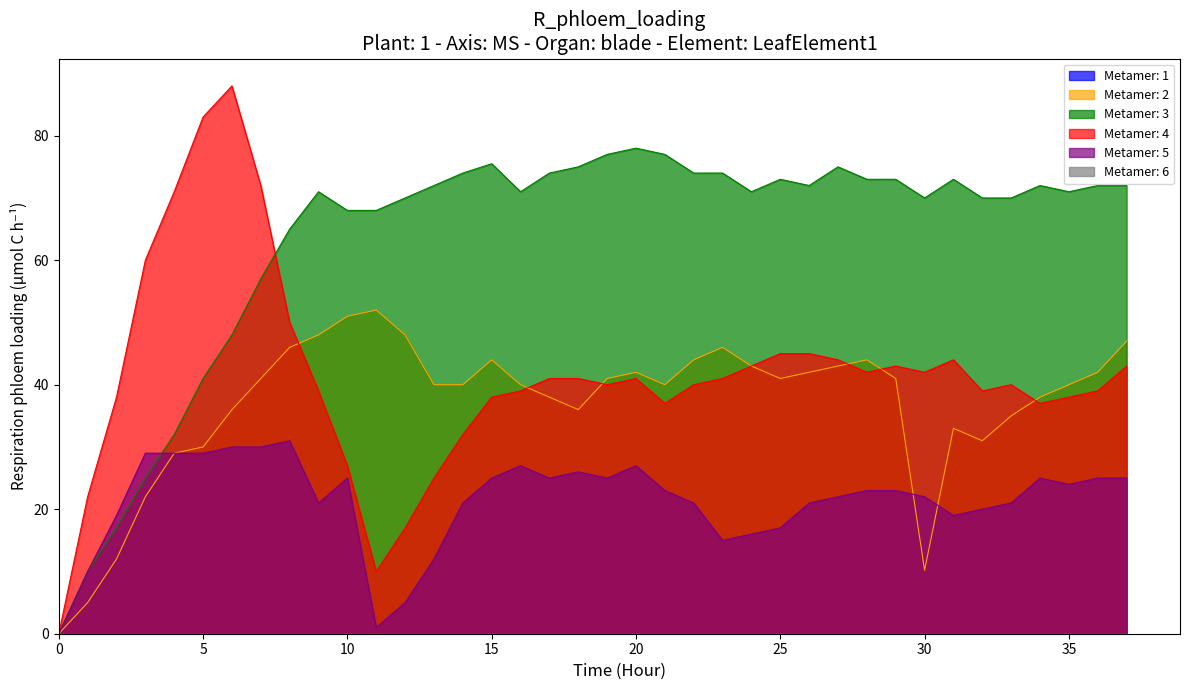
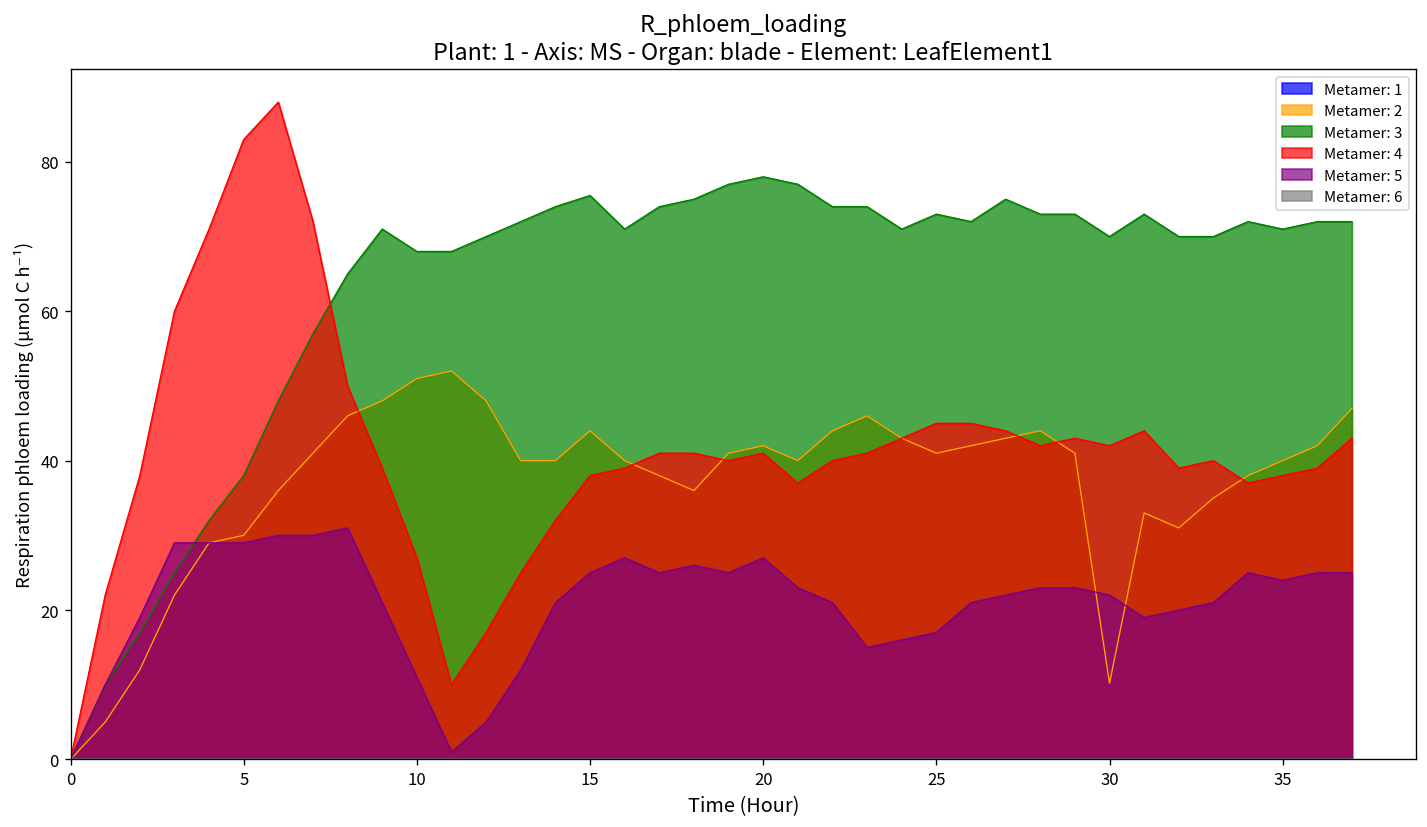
Metamer: 3, 5: 41 -> 38
Metamer: 5, 10: 25 -> 11
